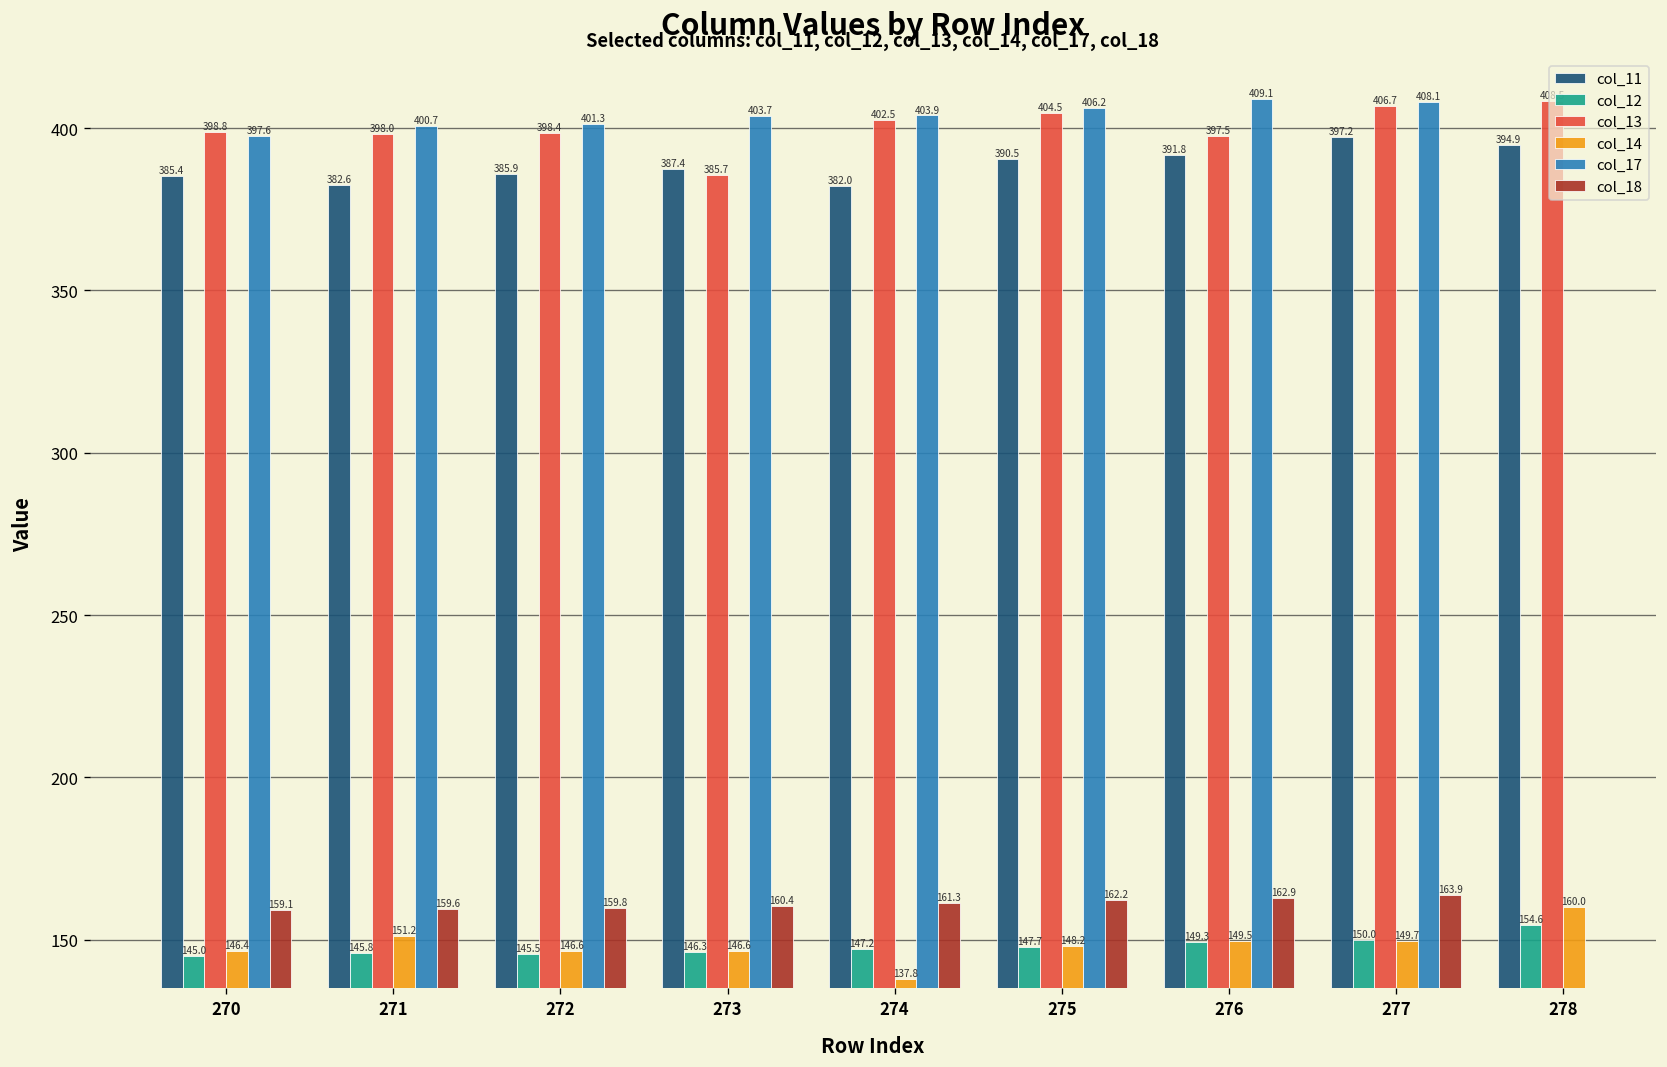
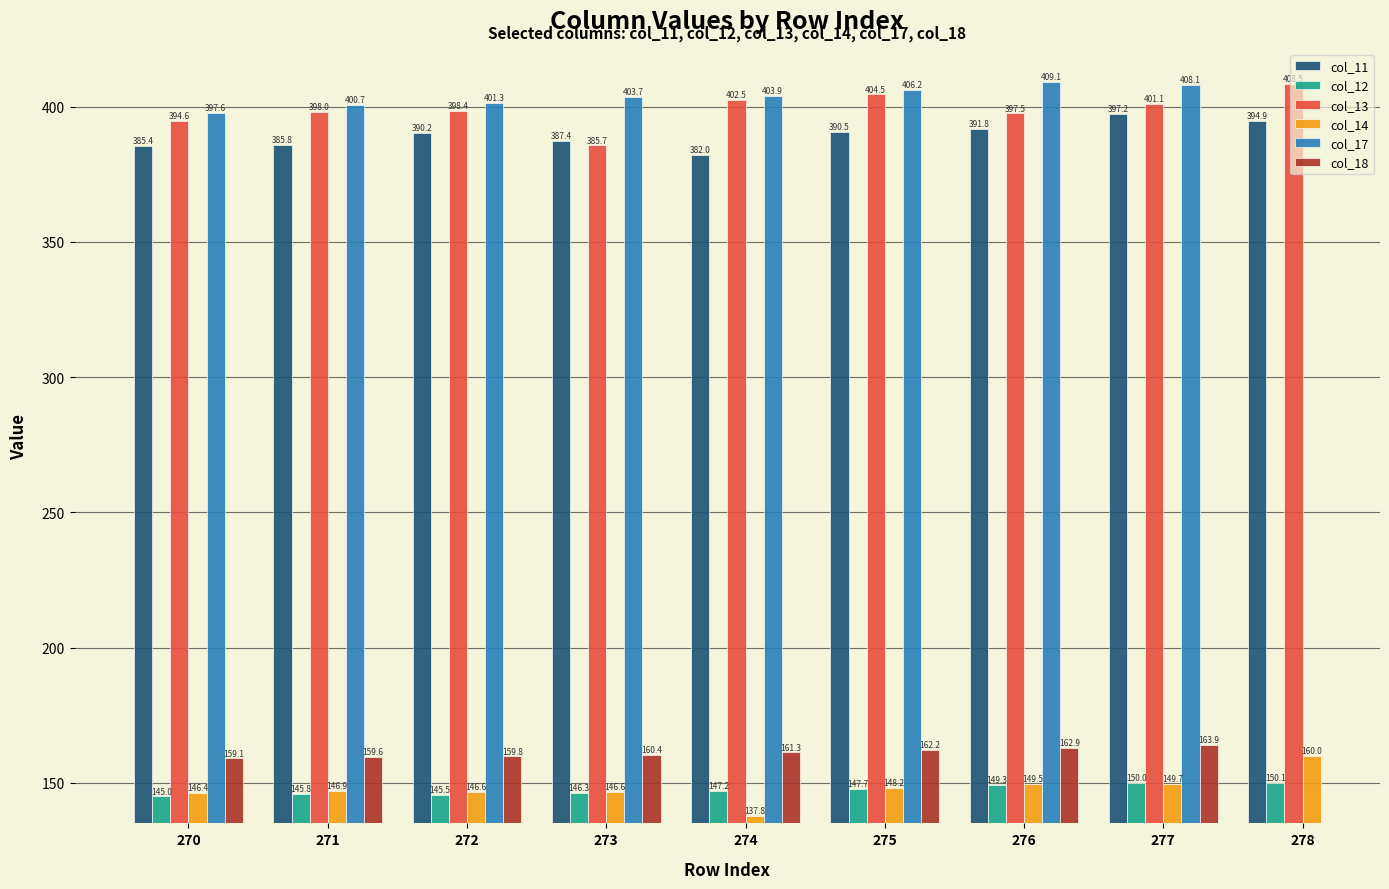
col_13, 270: 398.8 -> 394.6
col_11, 271: 382.6 -> 385.8
col_14, 271: 151.2 -> 146.9
col_11, 272: 385.9 -> 390.2
col_13, 277: 406.7 -> 401.1
col_12, 278: 154.6 -> 150.1
